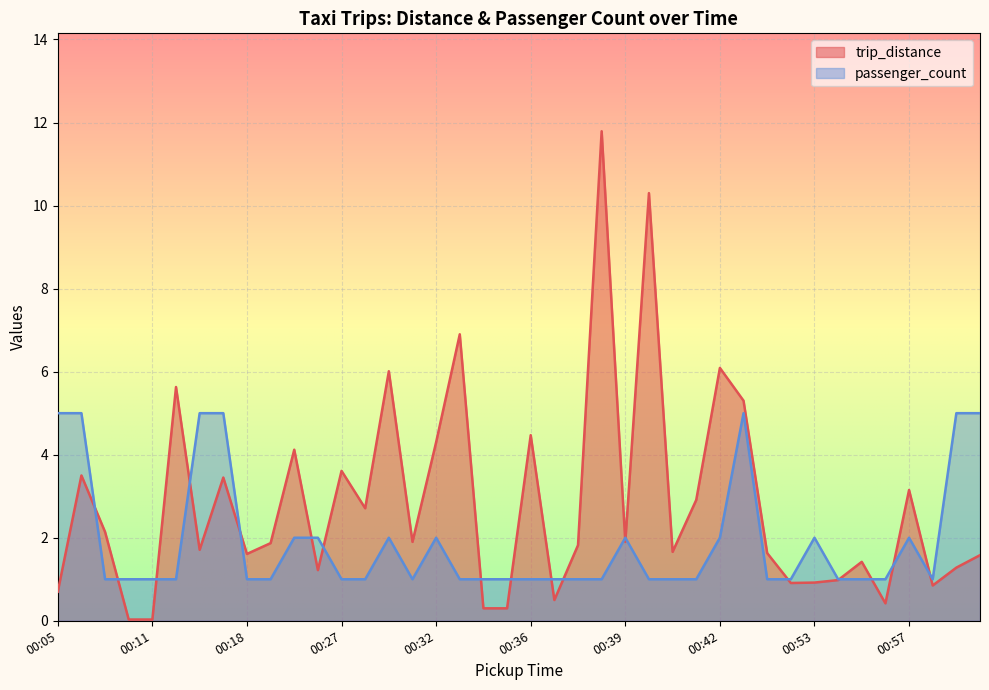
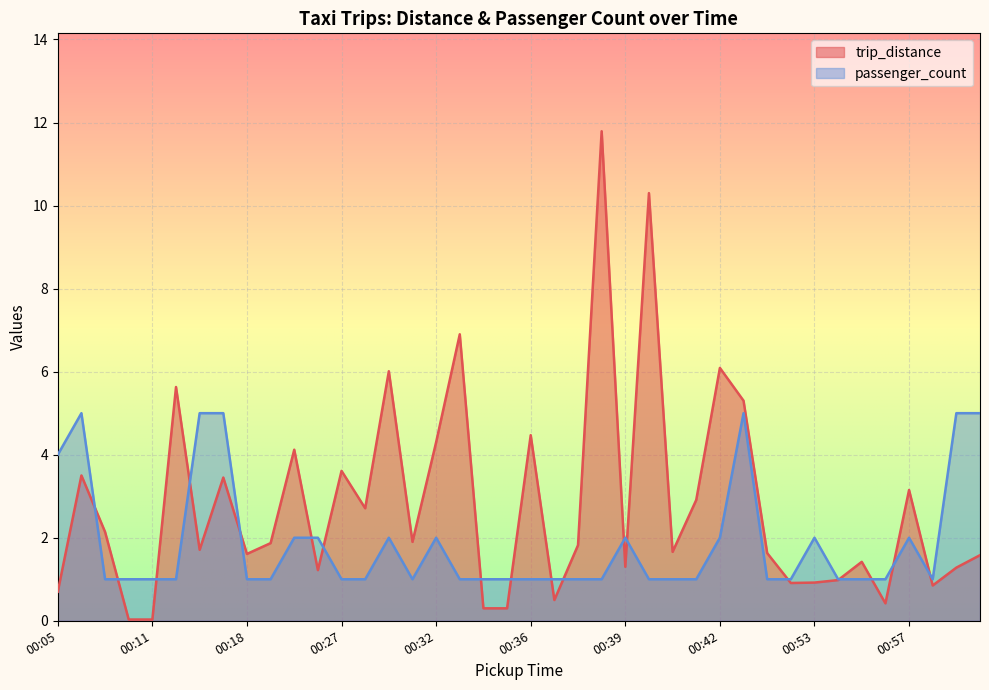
passenger_count, 00:05: 5 -> 4
trip_distance, 00:39: 1.9 -> 1.3
